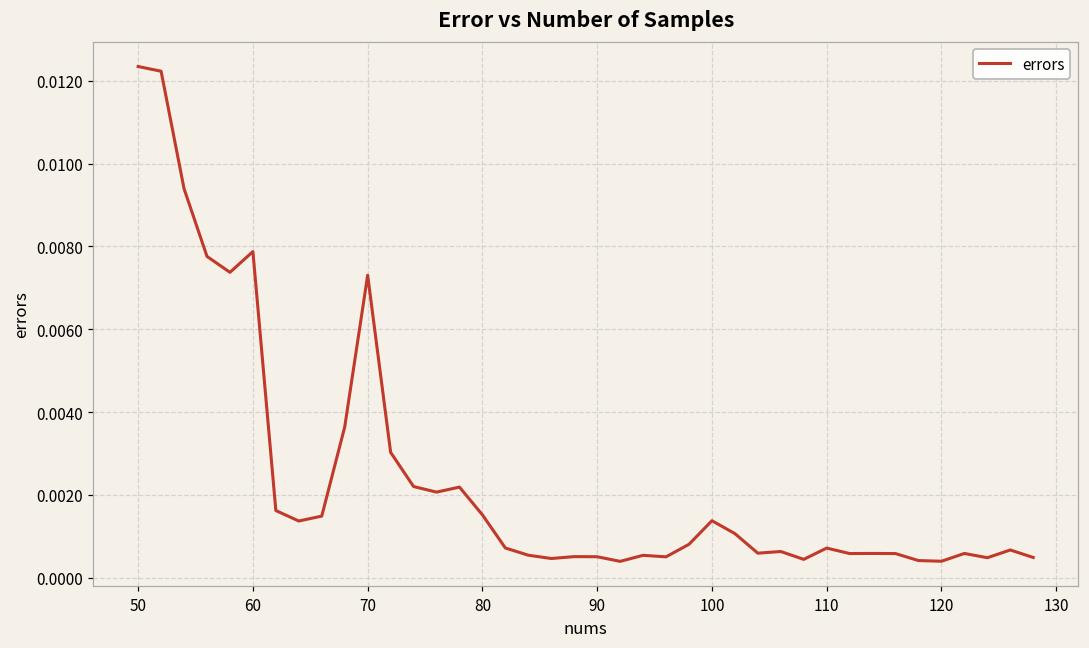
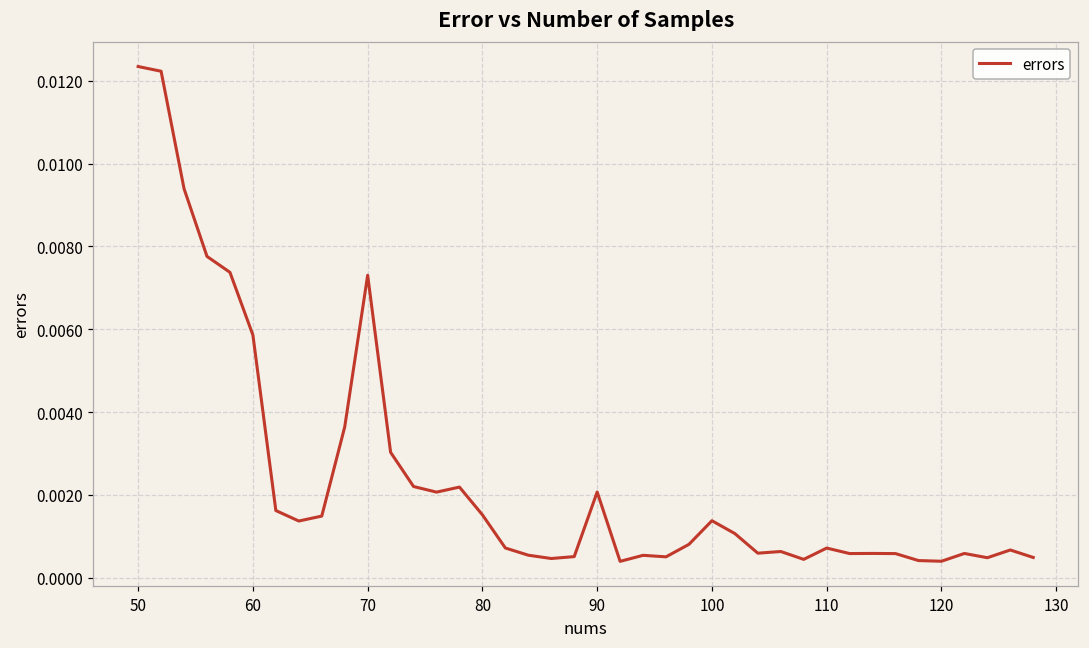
60: 0.0079 -> 0.0059
90: 0.0005 -> 0.0021
